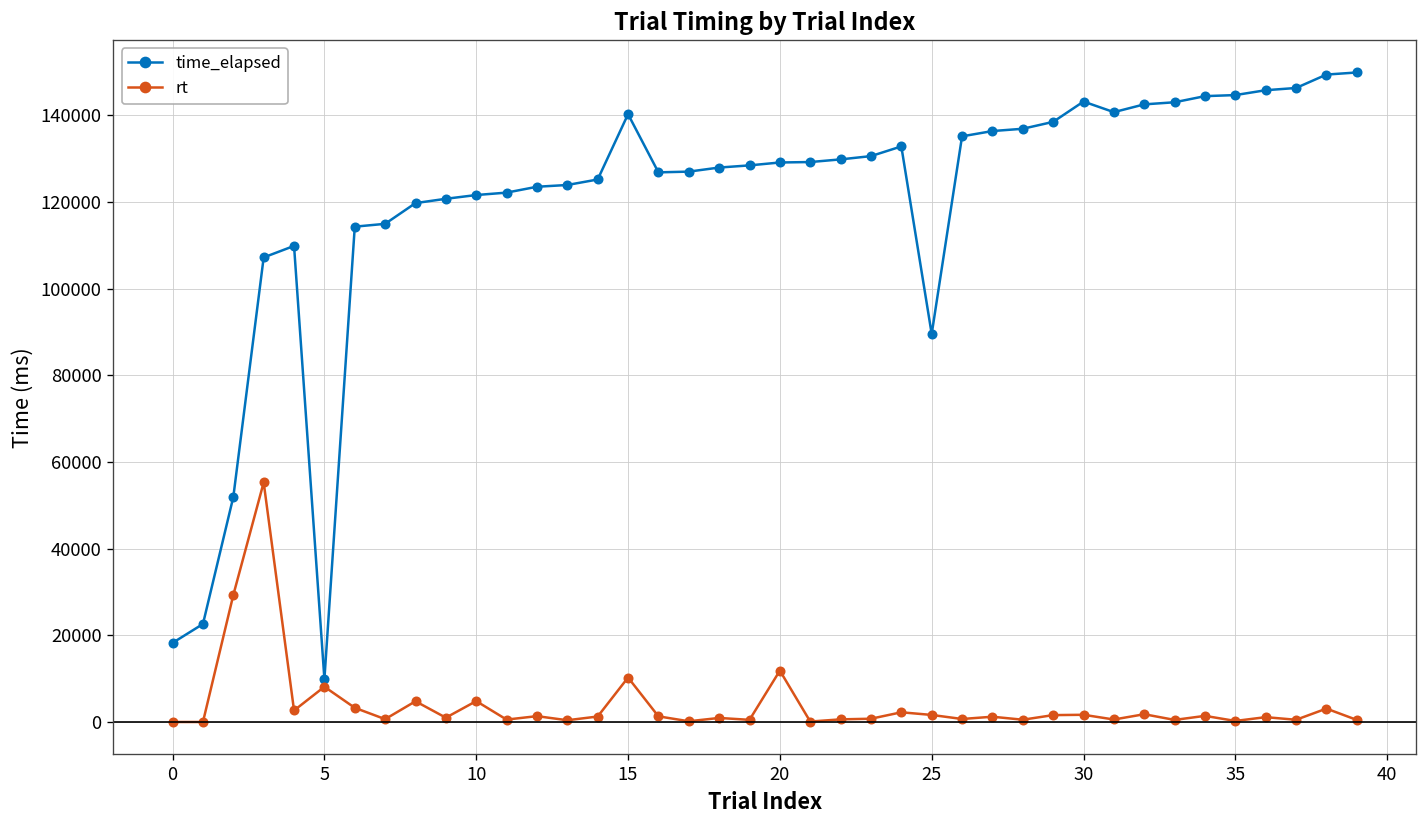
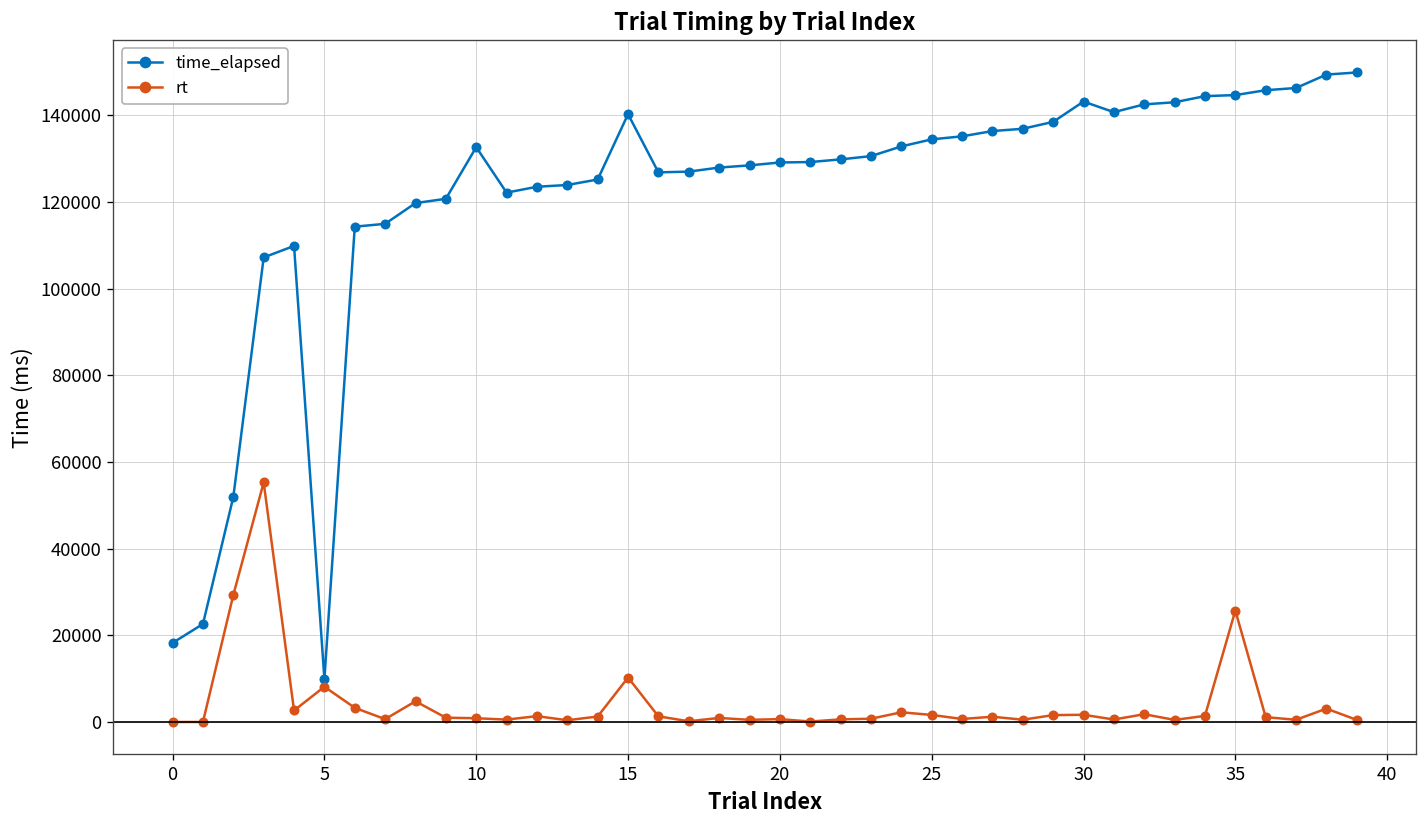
time_elapsed, 10: 122000 -> 133000
rt, 10: 5000 -> 1000
rt, 20: 12000 -> 1000
time_elapsed, 25: 90000 -> 134000
rt, 35: 0 -> 26000
